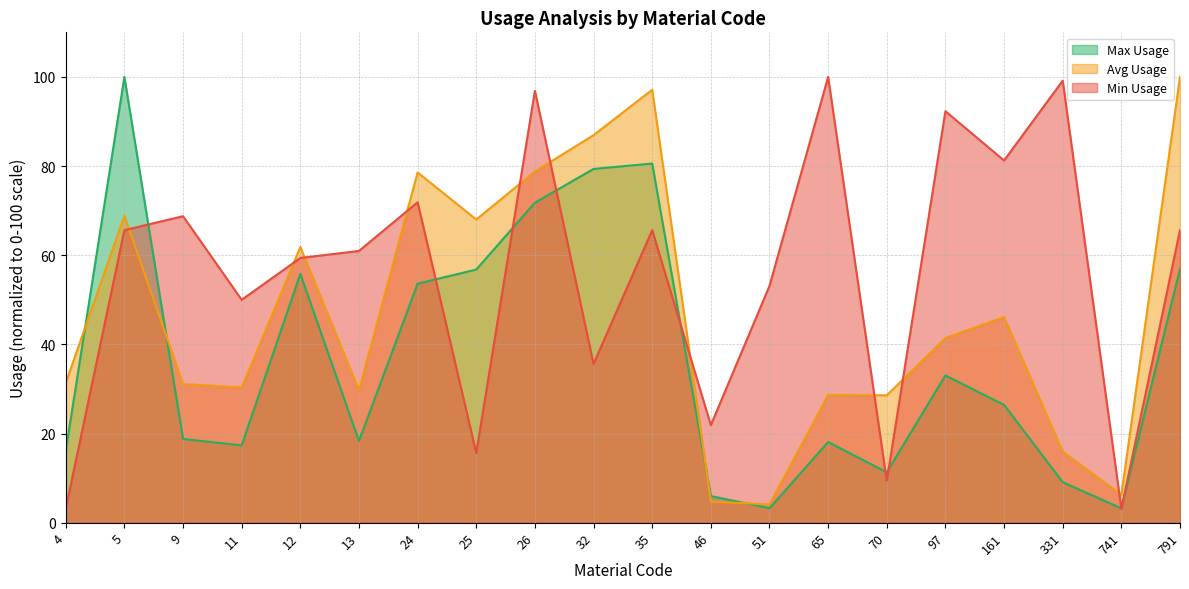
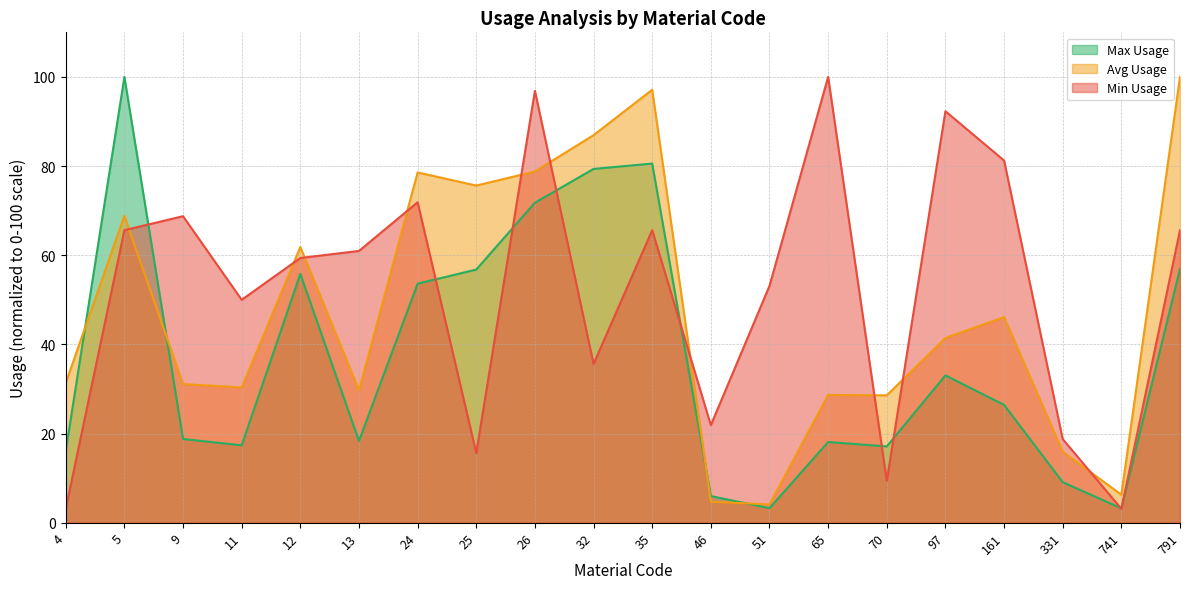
Avg Usage, 25: 68 -> 76
Max Usage, 70: 11 -> 17
Min Usage, 331: 99 -> 19
